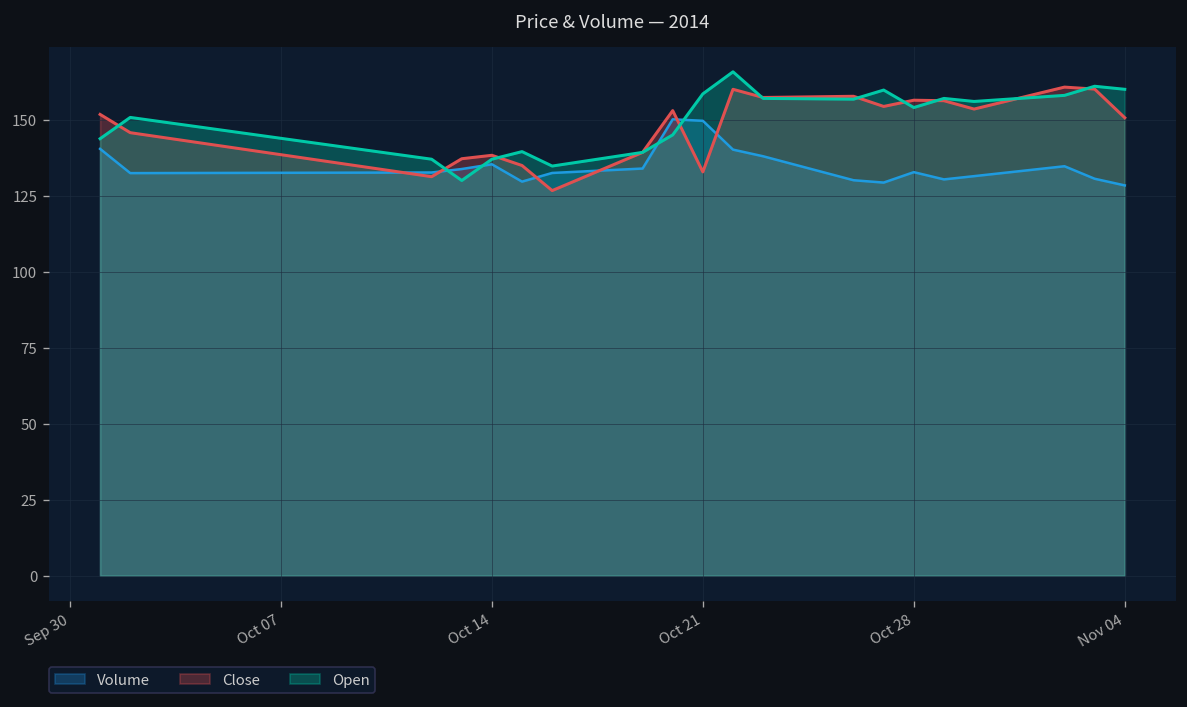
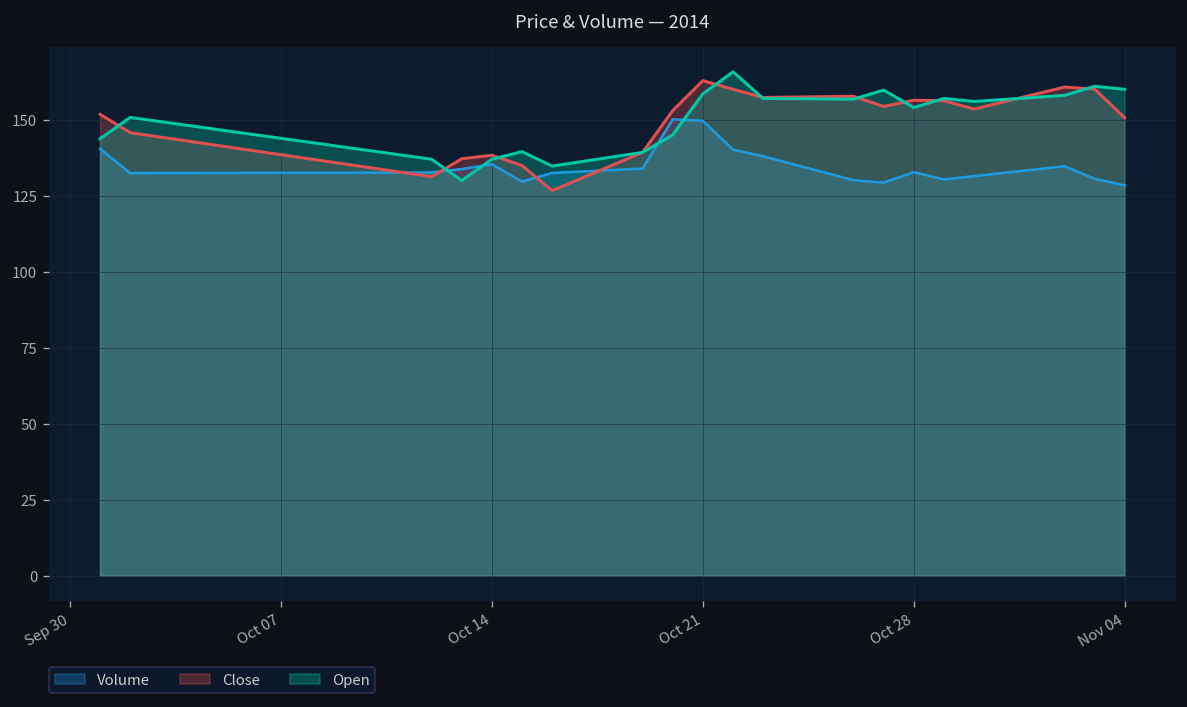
Close, Oct 21: 133 -> 163
